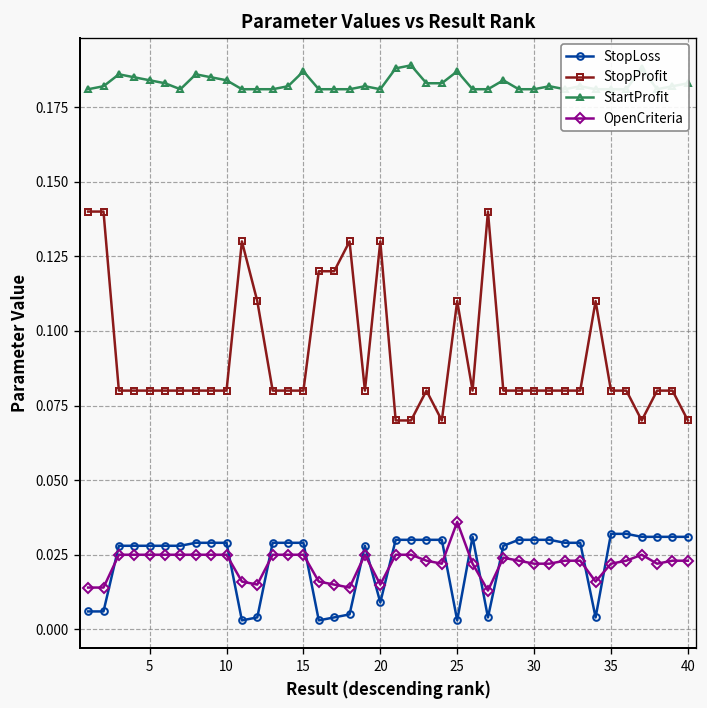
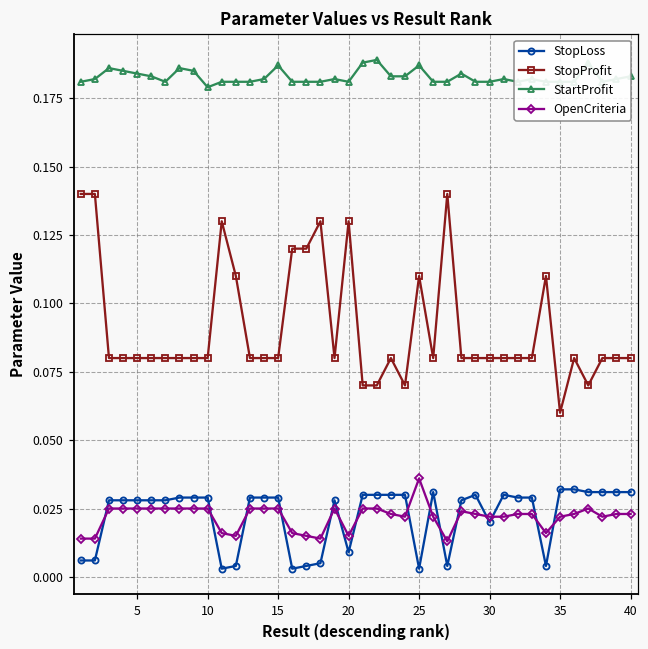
StartProfit, 10: 0.184 -> 0.179
StopLoss, 30: 0.03 -> 0.02
StopProfit, 35: 0.08 -> 0.06
StopProfit, 40: 0.07 -> 0.08
